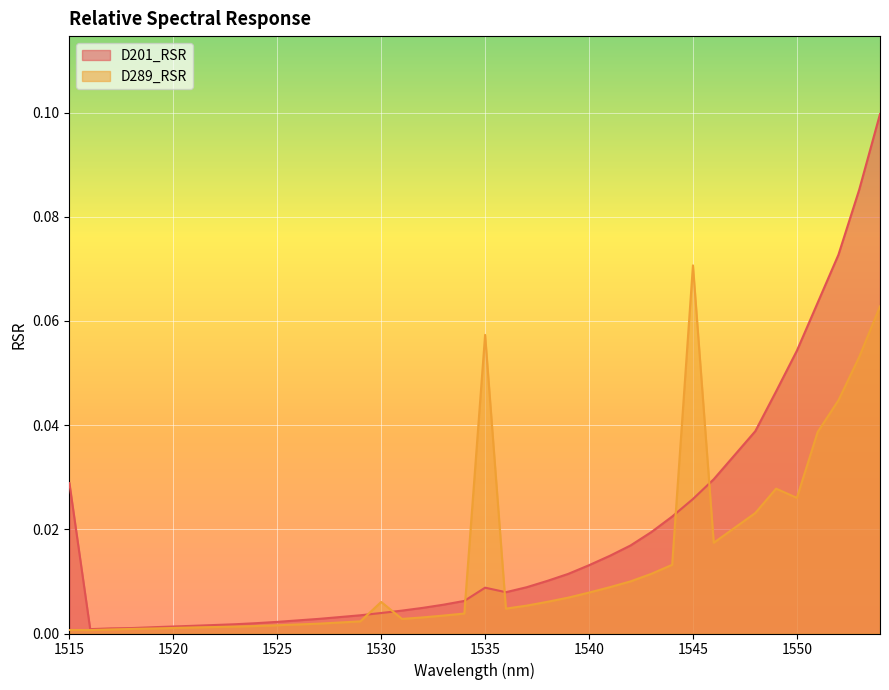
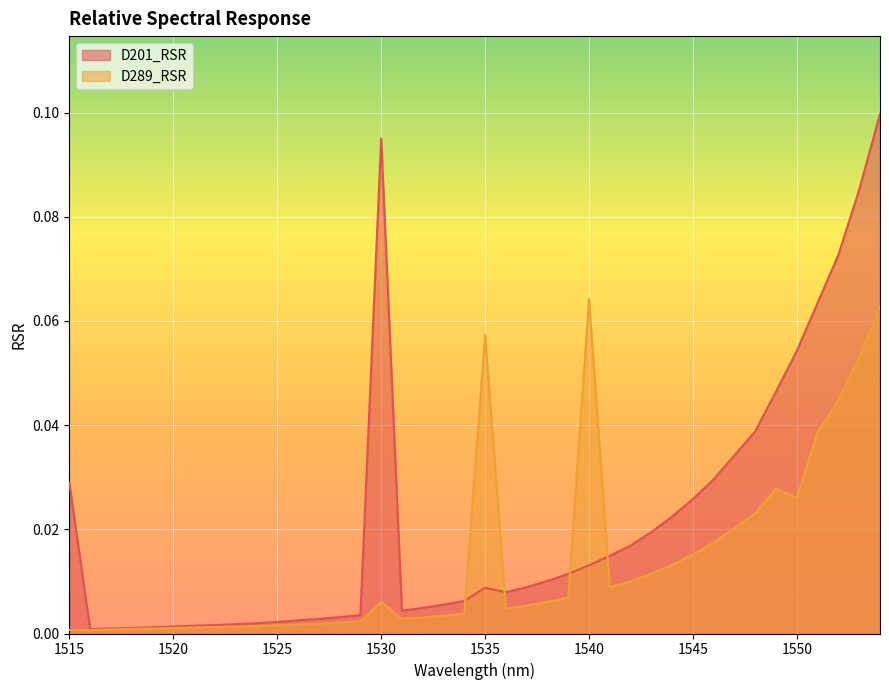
D201_RSR, 1530: 0.004 -> 0.095
D289_RSR, 1540: 0.008 -> 0.064
D289_RSR, 1545: 0.071 -> 0.015
